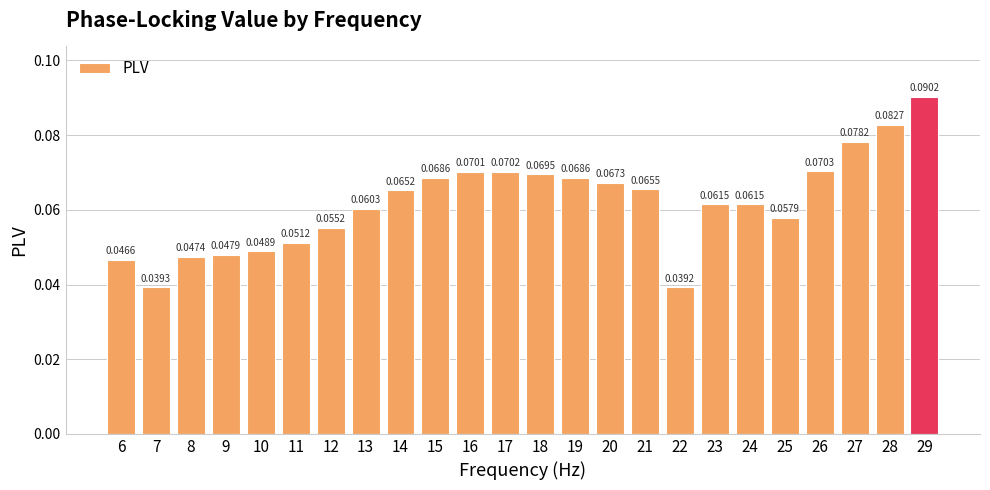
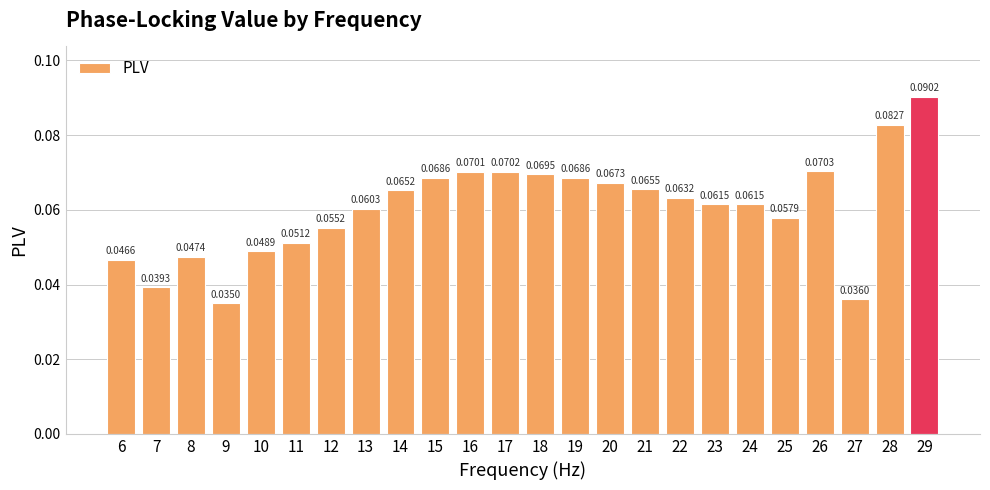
9: 0.0479 -> 0.0350
22: 0.0392 -> 0.0632
27: 0.0782 -> 0.0360
